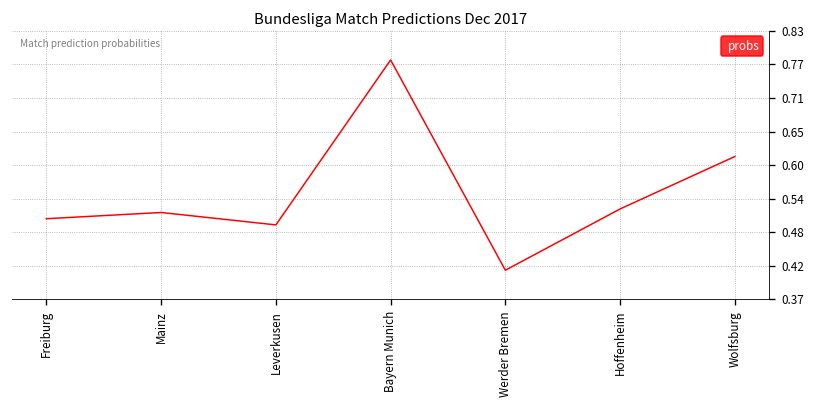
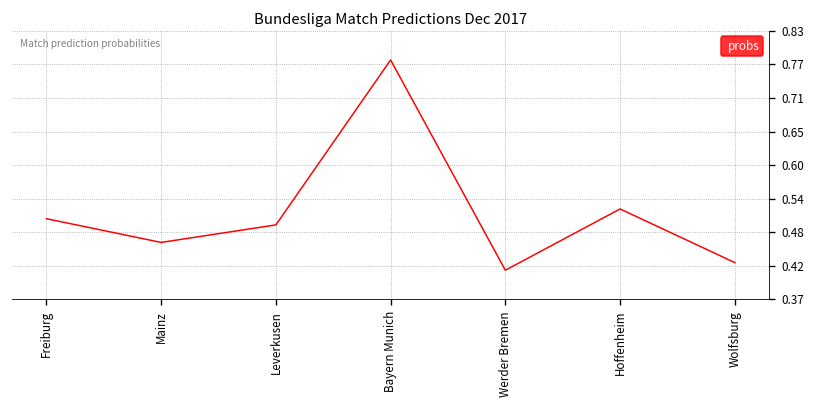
Mainz: 0.52 -> 0.46
Wolfsburg: 0.61 -> 0.43
